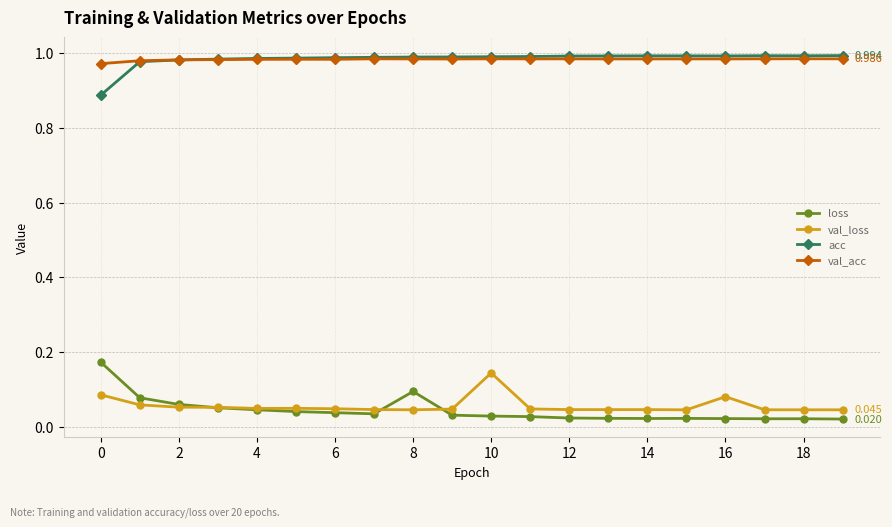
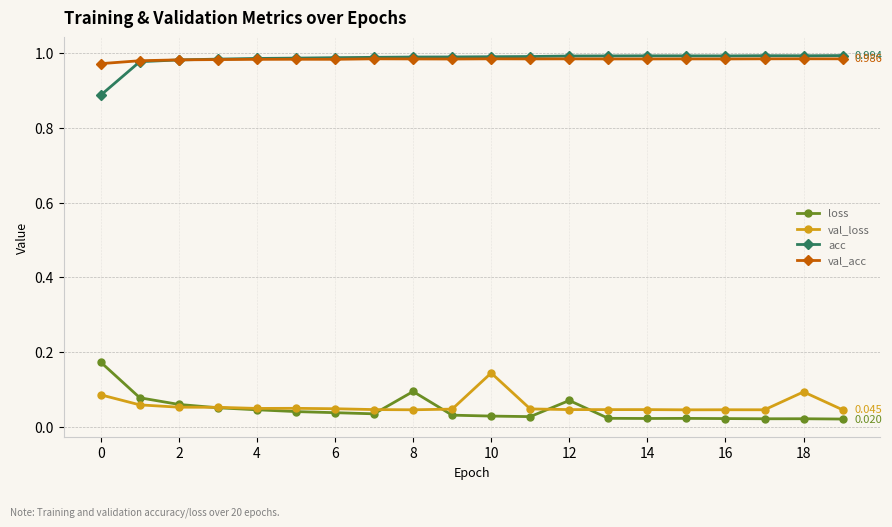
loss, 12: 0.02 -> 0.07
val_loss, 16: 0.08 -> 0.05
val_loss, 18: 0.05 -> 0.09
